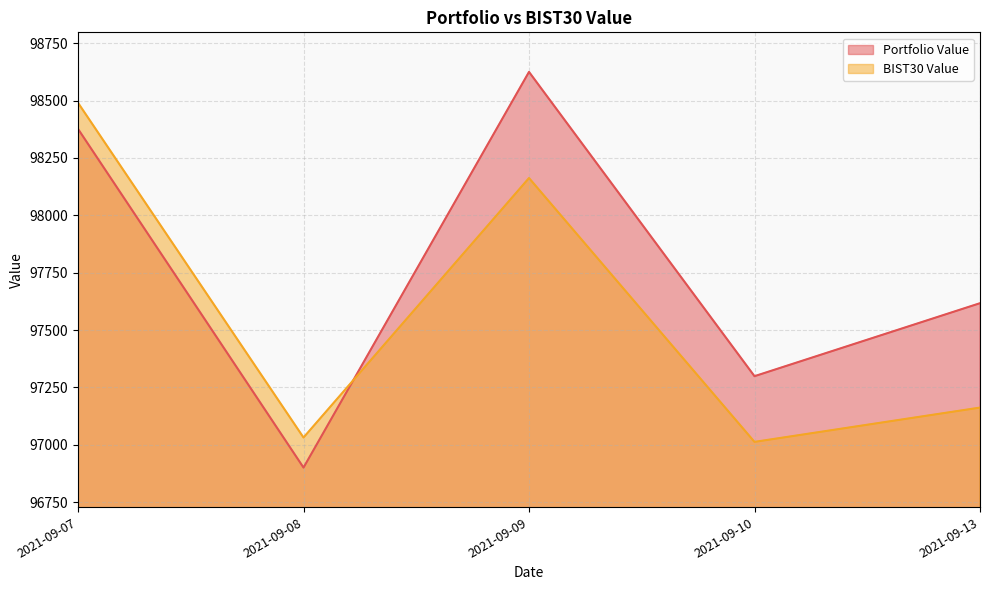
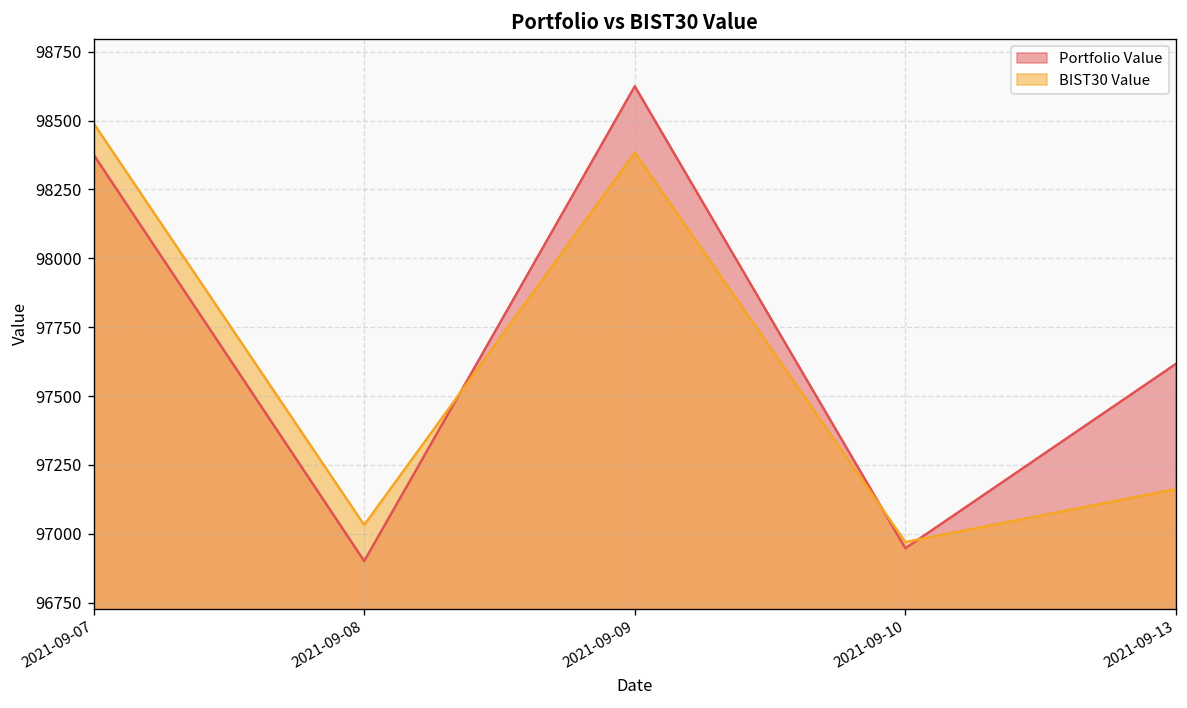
BIST30 Value, 2021-09-09: 98160 -> 98380
Portfolio Value, 2021-09-10: 97300 -> 96950
BIST30 Value, 2021-09-10: 97010 -> 96970
